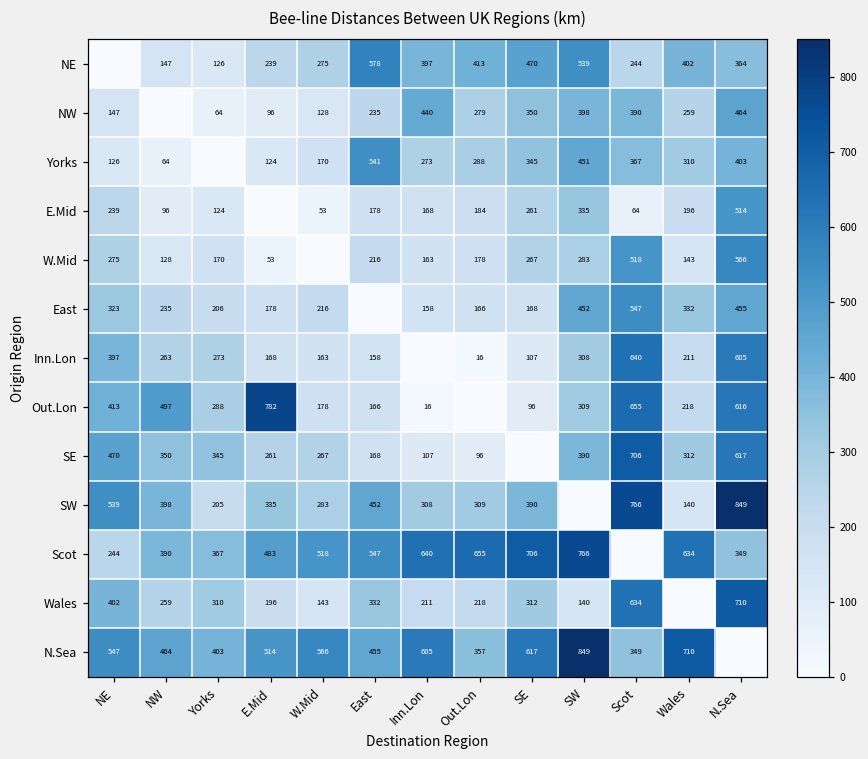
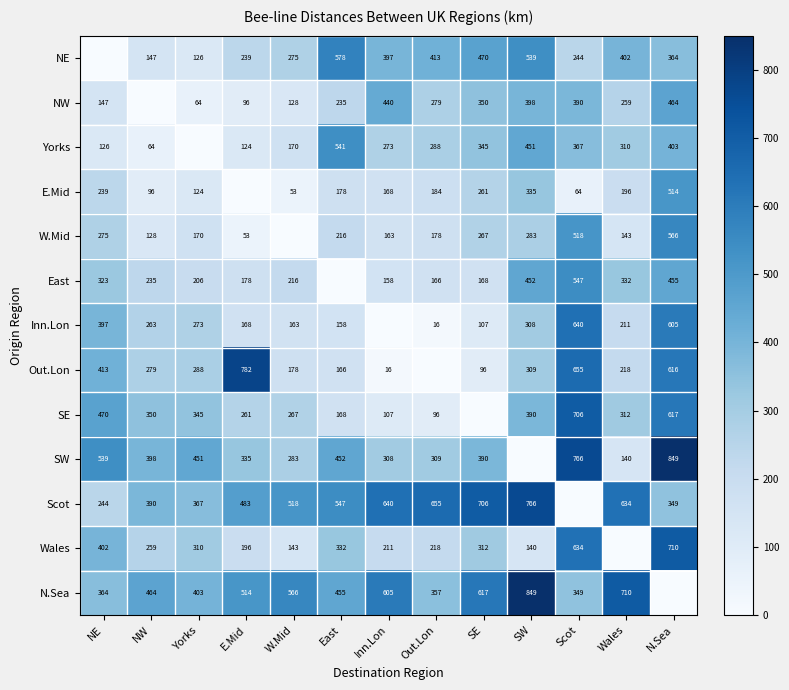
Out.Lon, NW: 497 -> 279
SW, Yorks: 205 -> 451
N.Sea, NE: 547 -> 364
